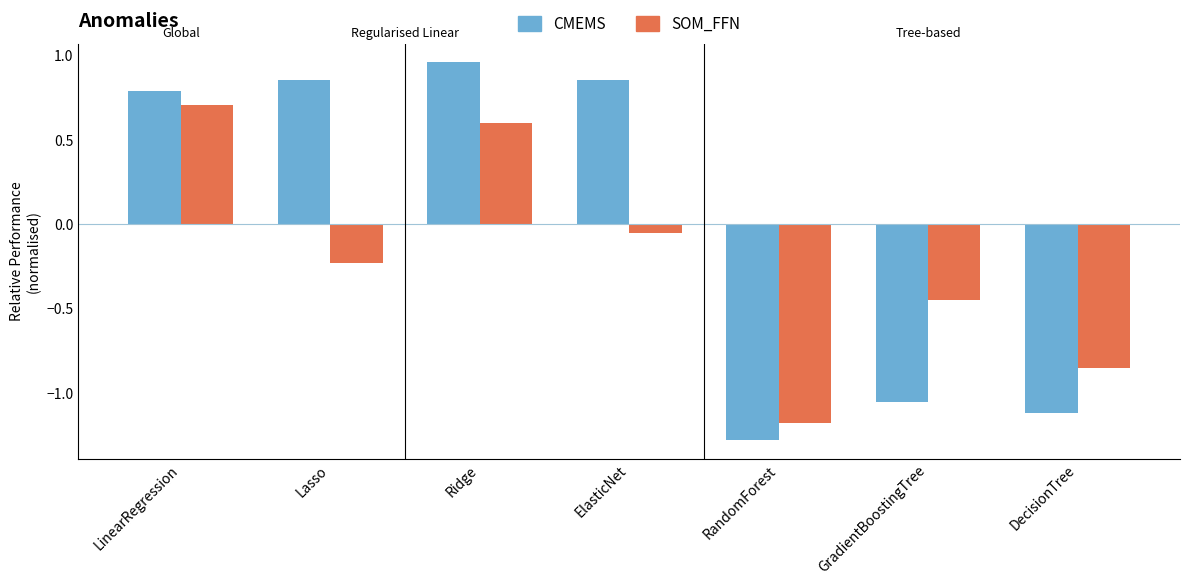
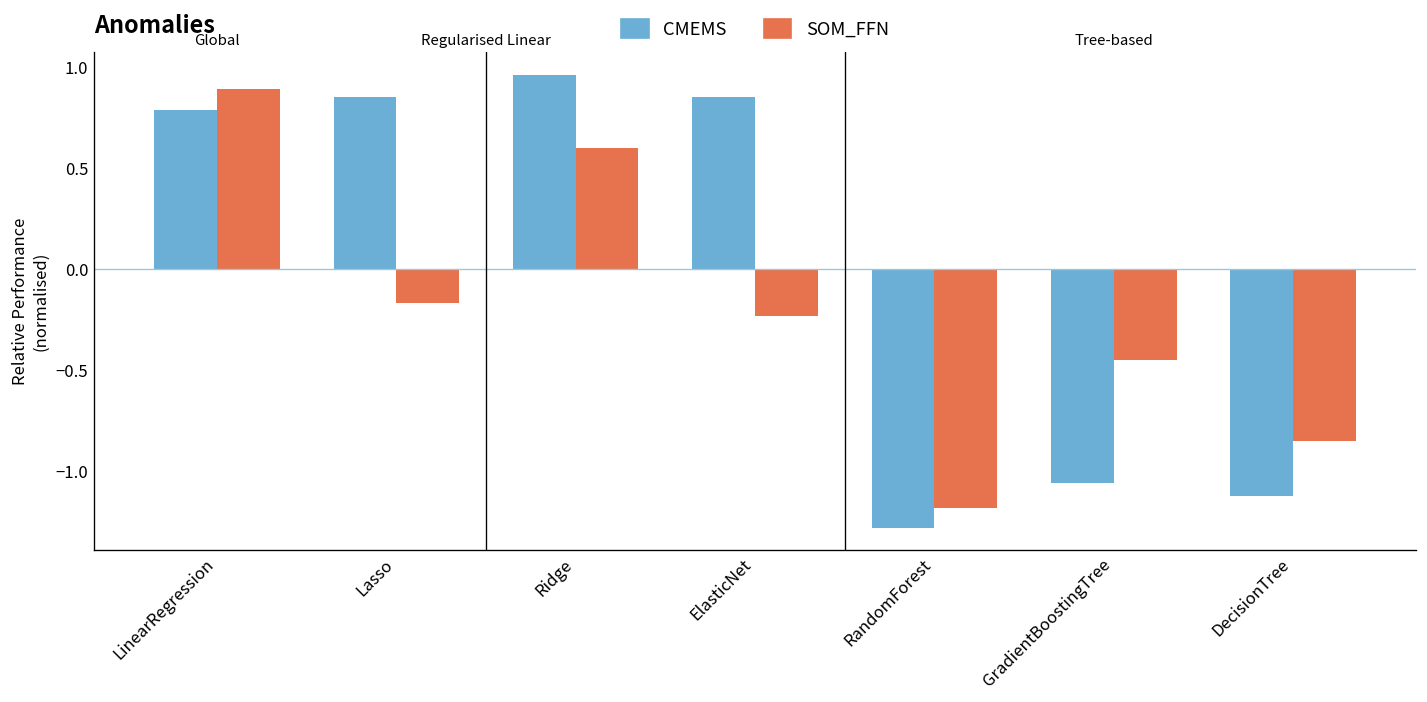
SOM_FFN, LinearRegression: 0.71 -> 0.89
SOM_FFN, Lasso: -0.23 -> -0.17
SOM_FFN, ElasticNet: -0.05 -> -0.23
